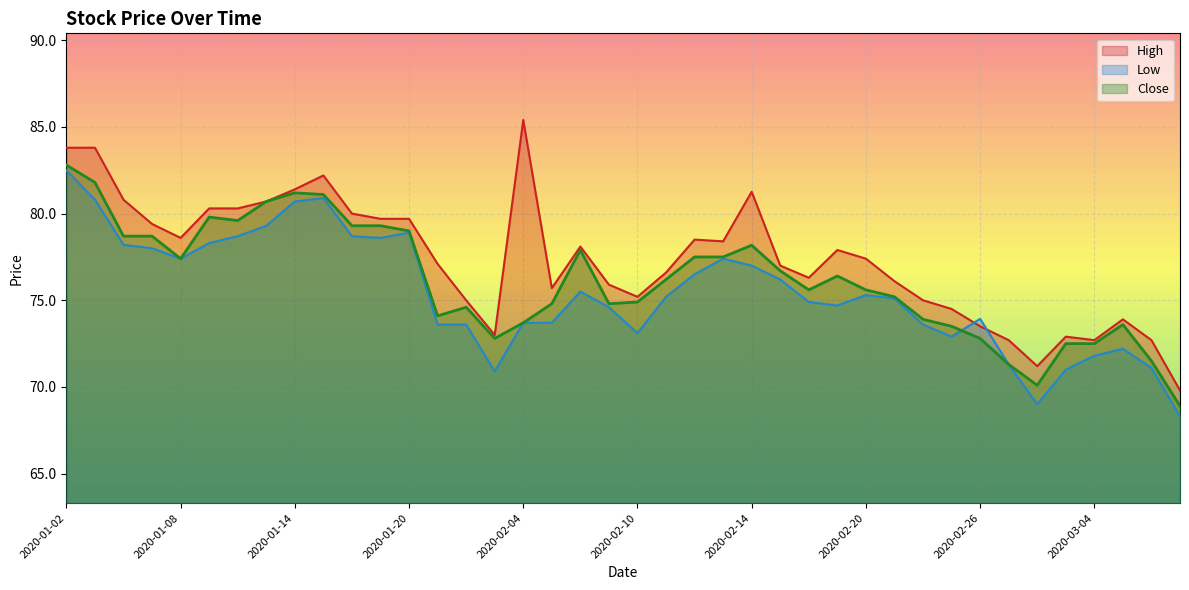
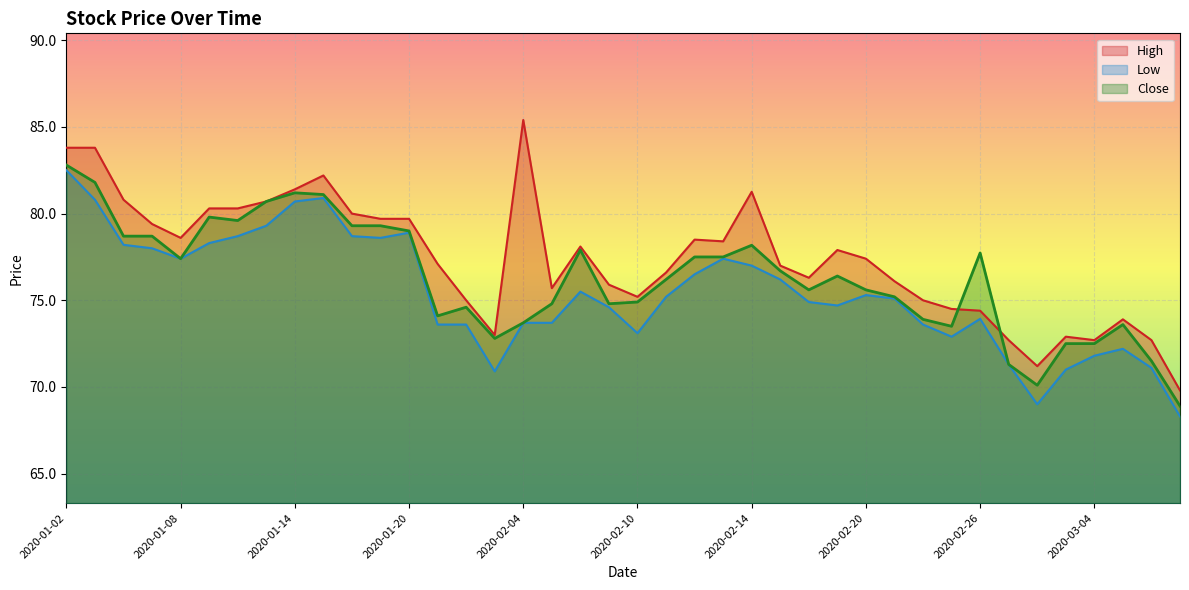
High, 2020-02-26: 73.5 -> 74.4
Close, 2020-02-26: 72.8 -> 77.7
